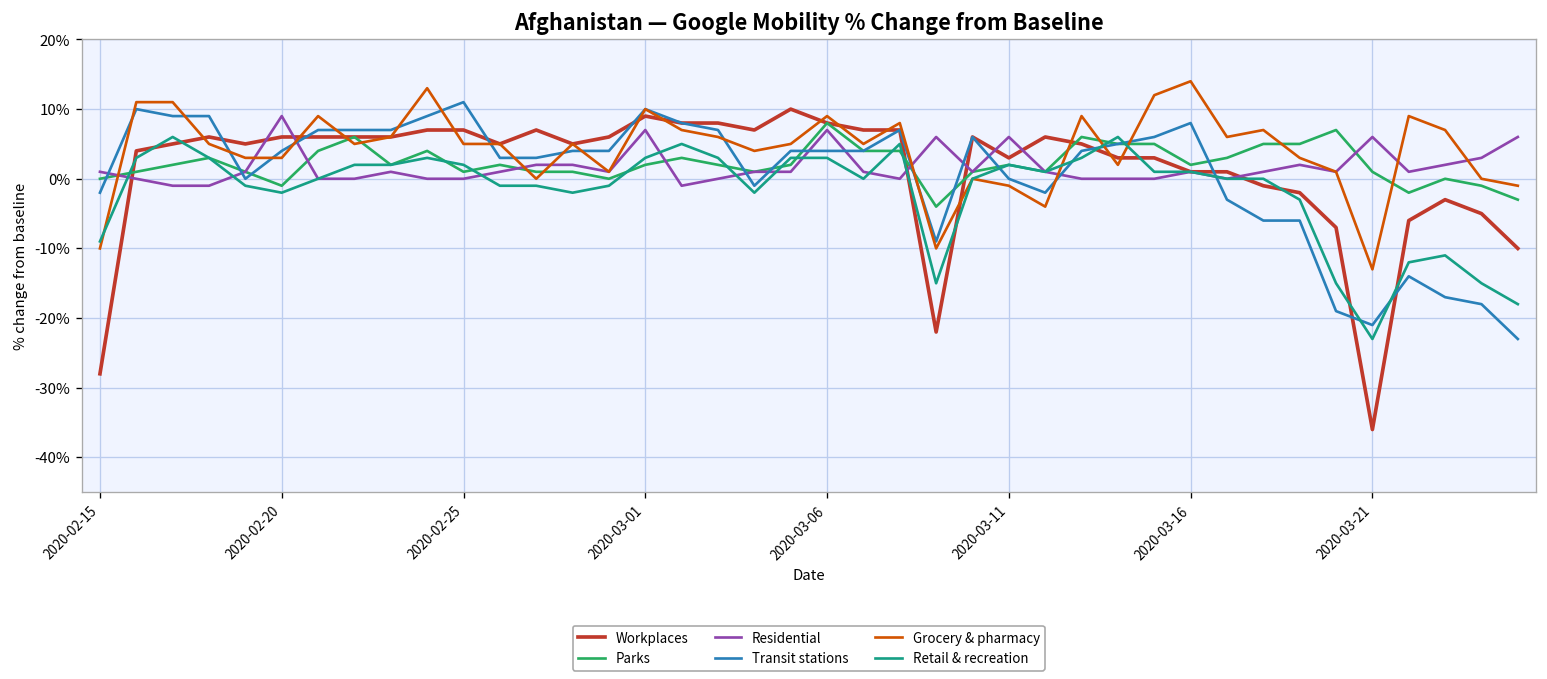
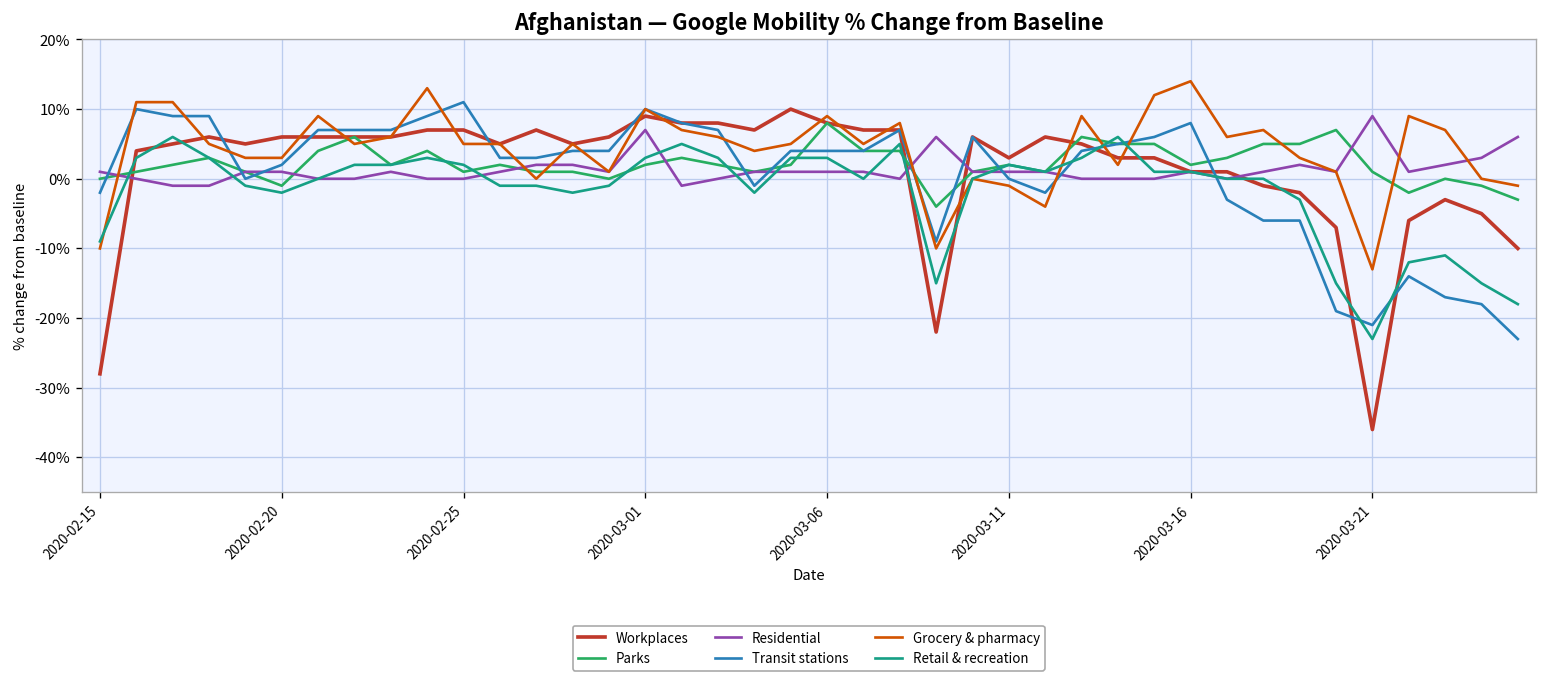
Residential, 2020-02-20: 9% -> 1%
Transit stations, 2020-02-20: 4% -> 2%
Residential, 2020-03-06: 7% -> 1%
Residential, 2020-03-11: 6% -> 1%
Residential, 2020-03-21: 6% -> 9%
